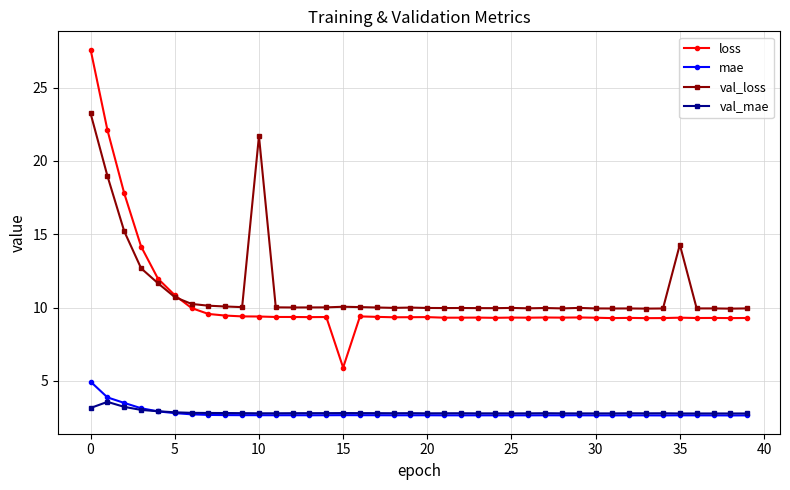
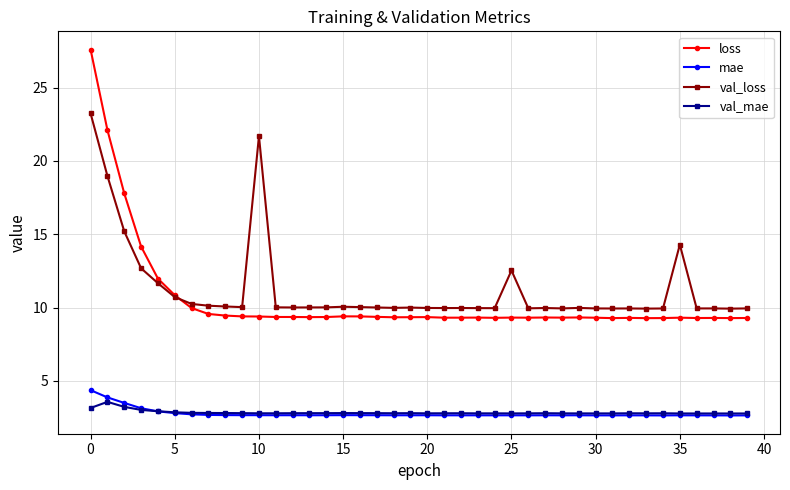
mae, 0: 4.9 -> 4.4
loss, 15: 5.9 -> 9.4
val_loss, 25: 10.0 -> 12.5
